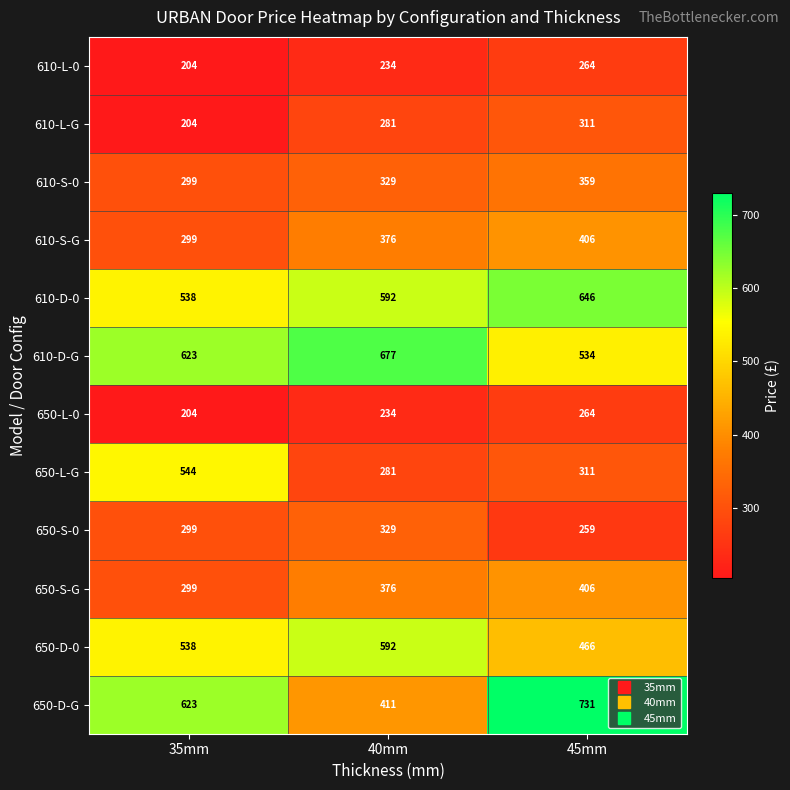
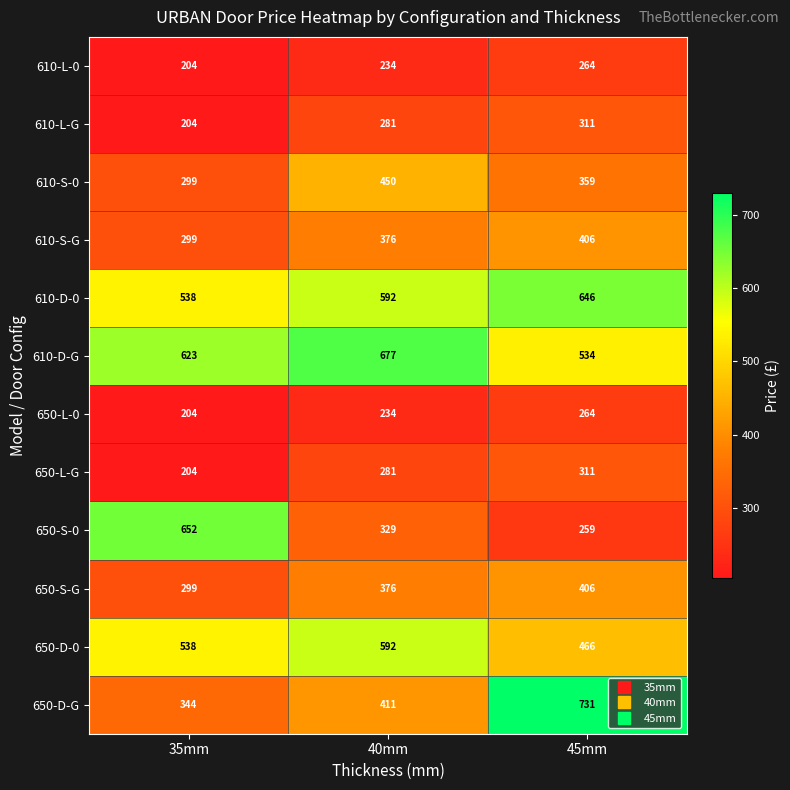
610-S-0, 40mm: 329 -> 450
650-L-G, 35mm: 544 -> 204
650-S-0, 35mm: 299 -> 652
650-D-G, 35mm: 623 -> 344
